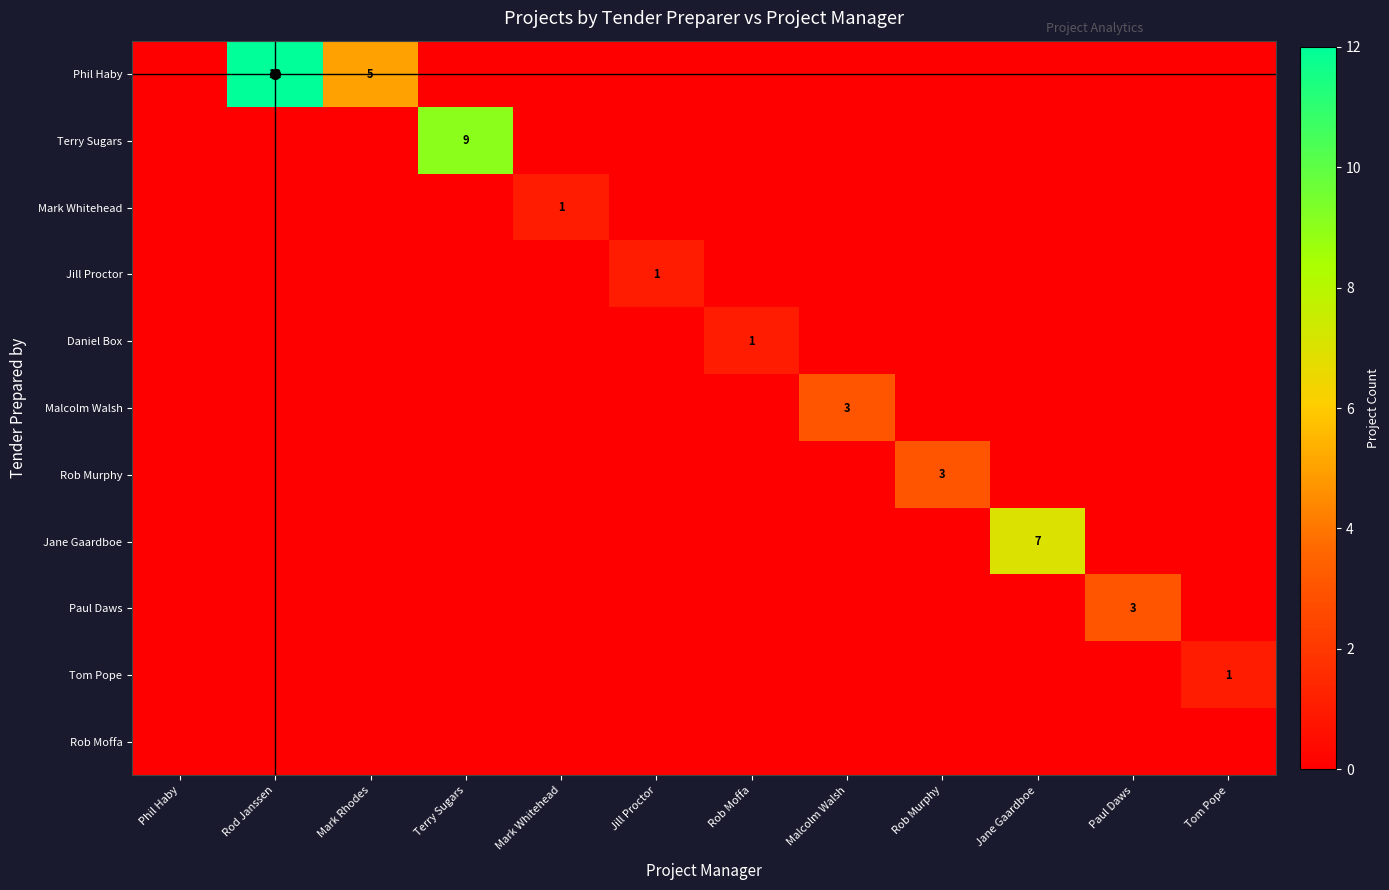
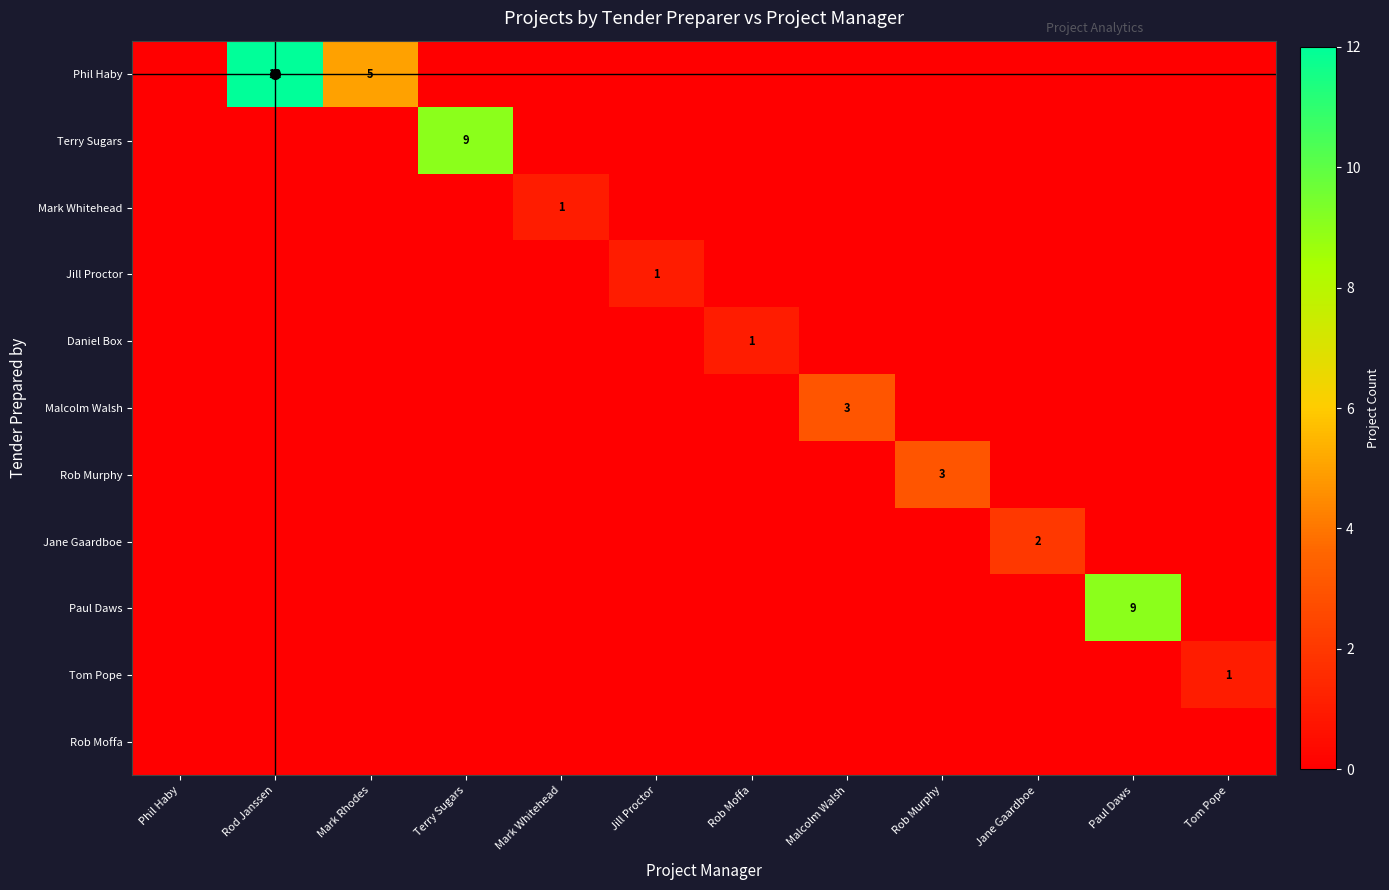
Jane Gaardboe, Jane Gaardboe: 7 -> 2
Paul Daws, Paul Daws: 3 -> 9
